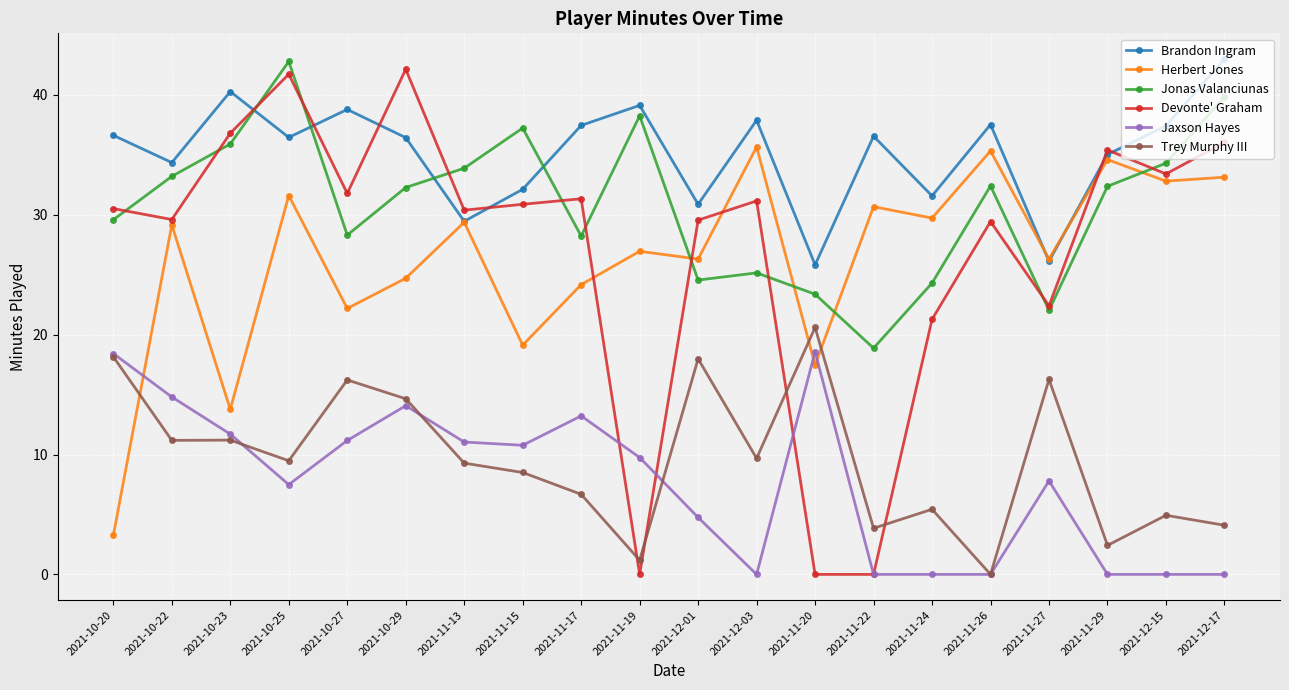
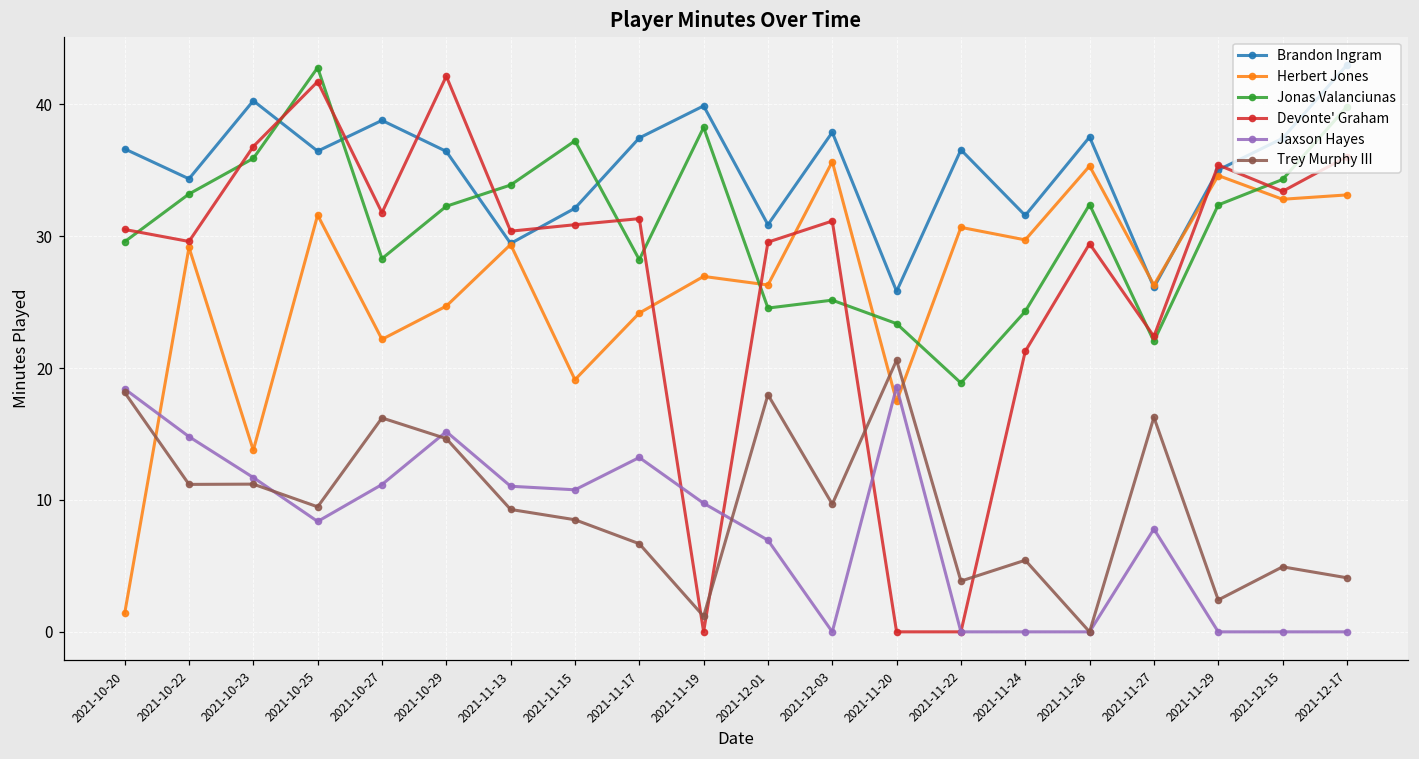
Herbert Jones, 2021-10-20: 3.3 -> 1.4
Jaxson Hayes, 2021-10-25: 7.5 -> 8.4
Jaxson Hayes, 2021-10-29: 14.1 -> 15.2
Brandon Ingram, 2021-11-19: 39.1 -> 39.9
Jaxson Hayes, 2021-12-01: 4.8 -> 7.0
